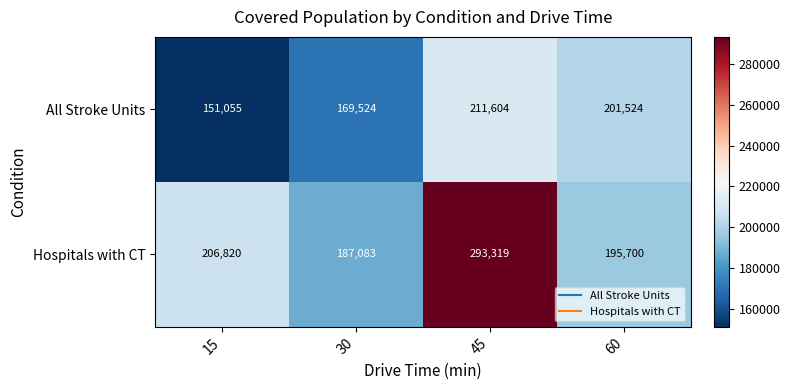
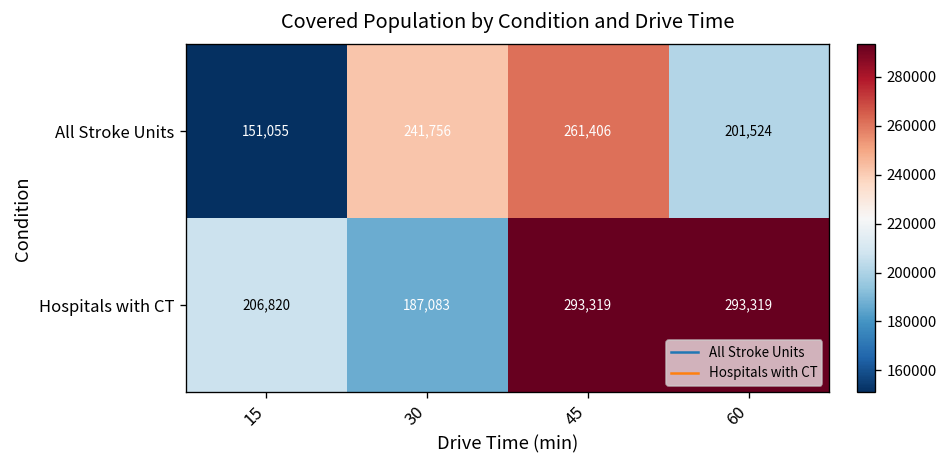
All Stroke Units, 30: 169,524 -> 241,756
All Stroke Units, 45: 211,604 -> 261,406
Hospitals with CT, 60: 195,700 -> 293,319
